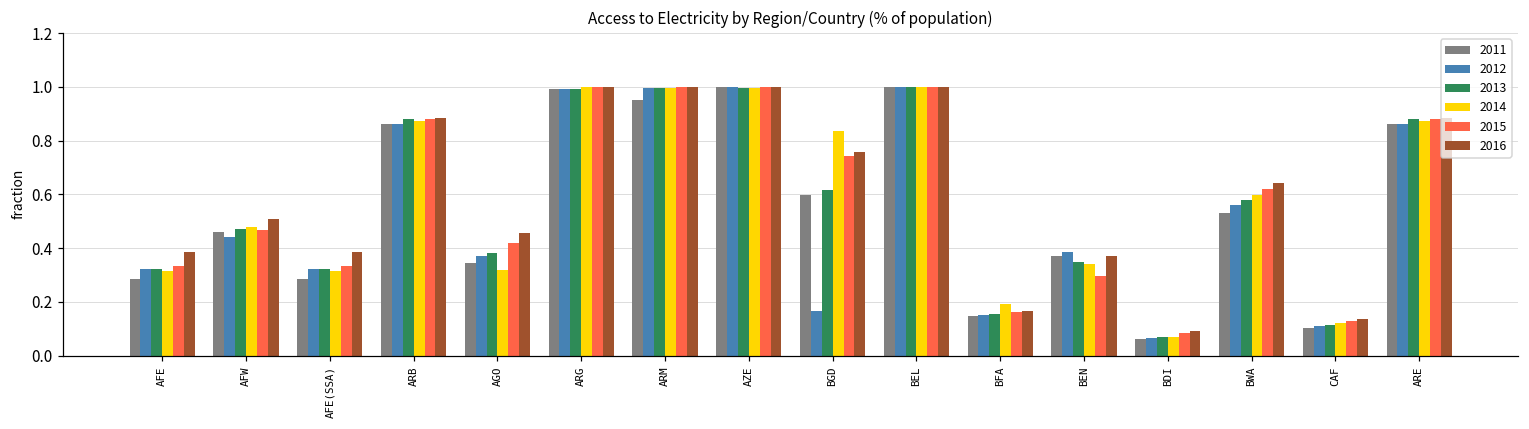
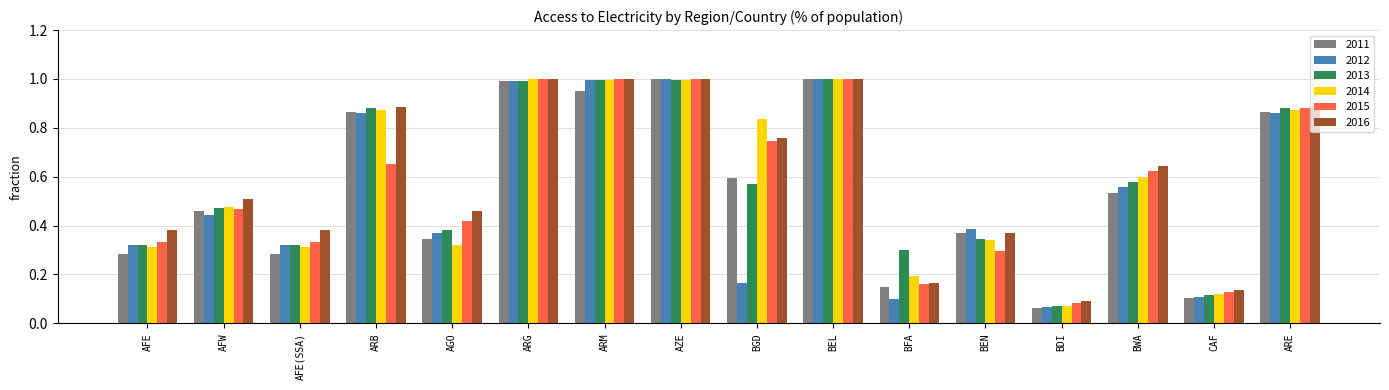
2015, ARB: 0.88 -> 0.65
2013, BGD: 0.62 -> 0.57
2012, BFA: 0.15 -> 0.10
2013, BFA: 0.15 -> 0.30
